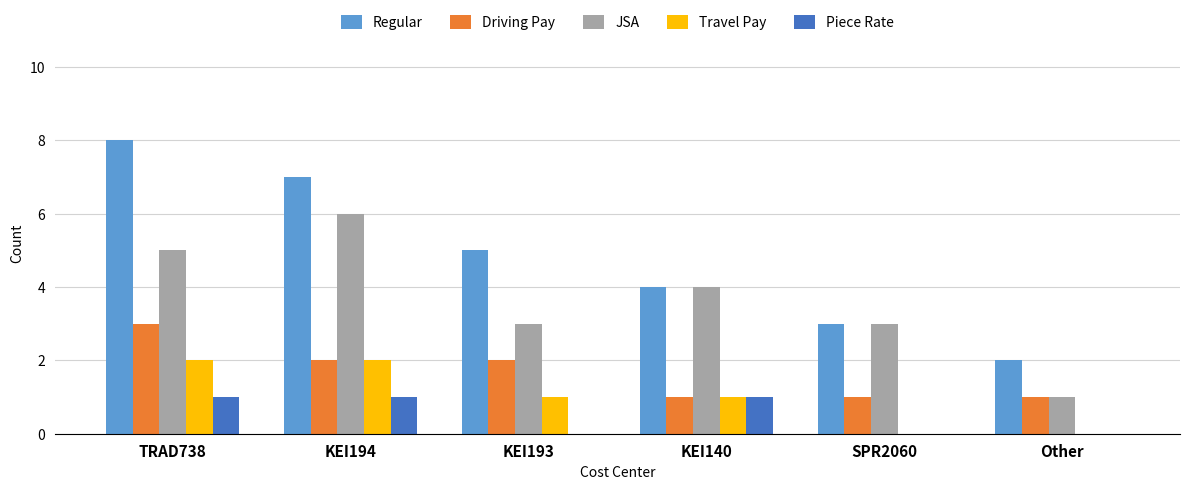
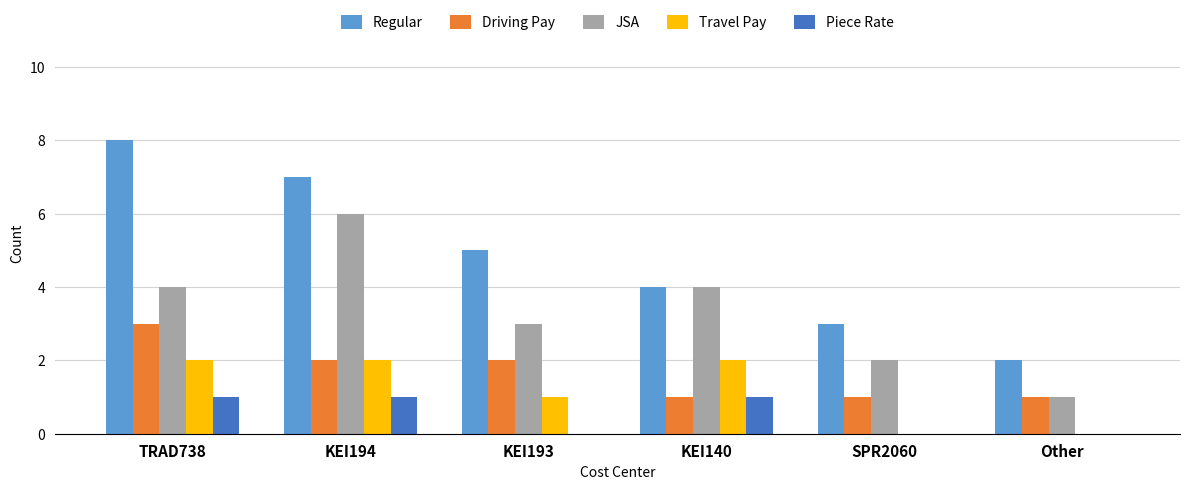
JSA, TRAD738: 5 -> 4
Travel Pay, KEI140: 1 -> 2
JSA, SPR2060: 3 -> 2
